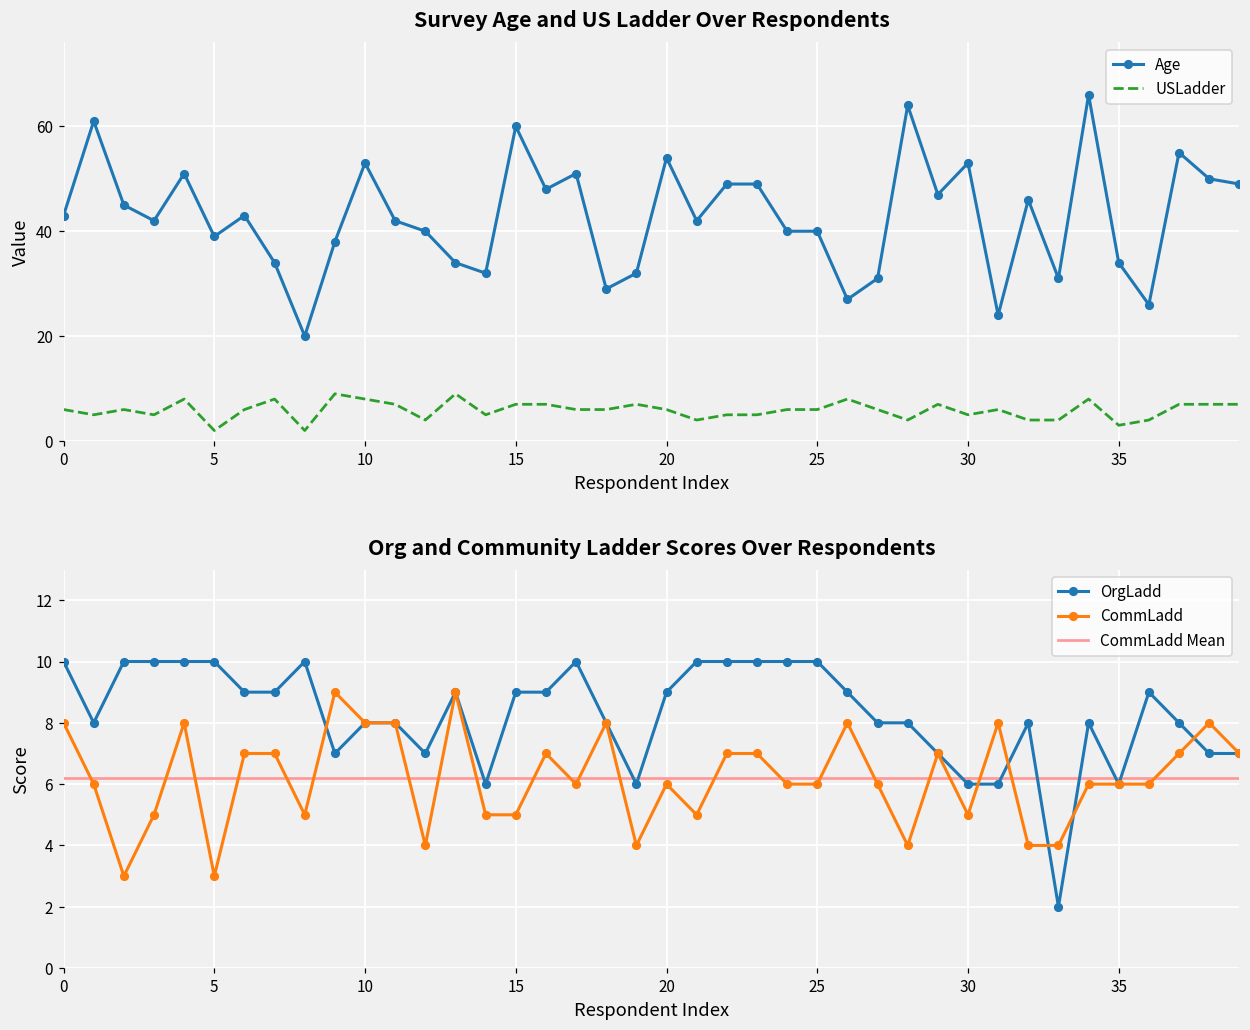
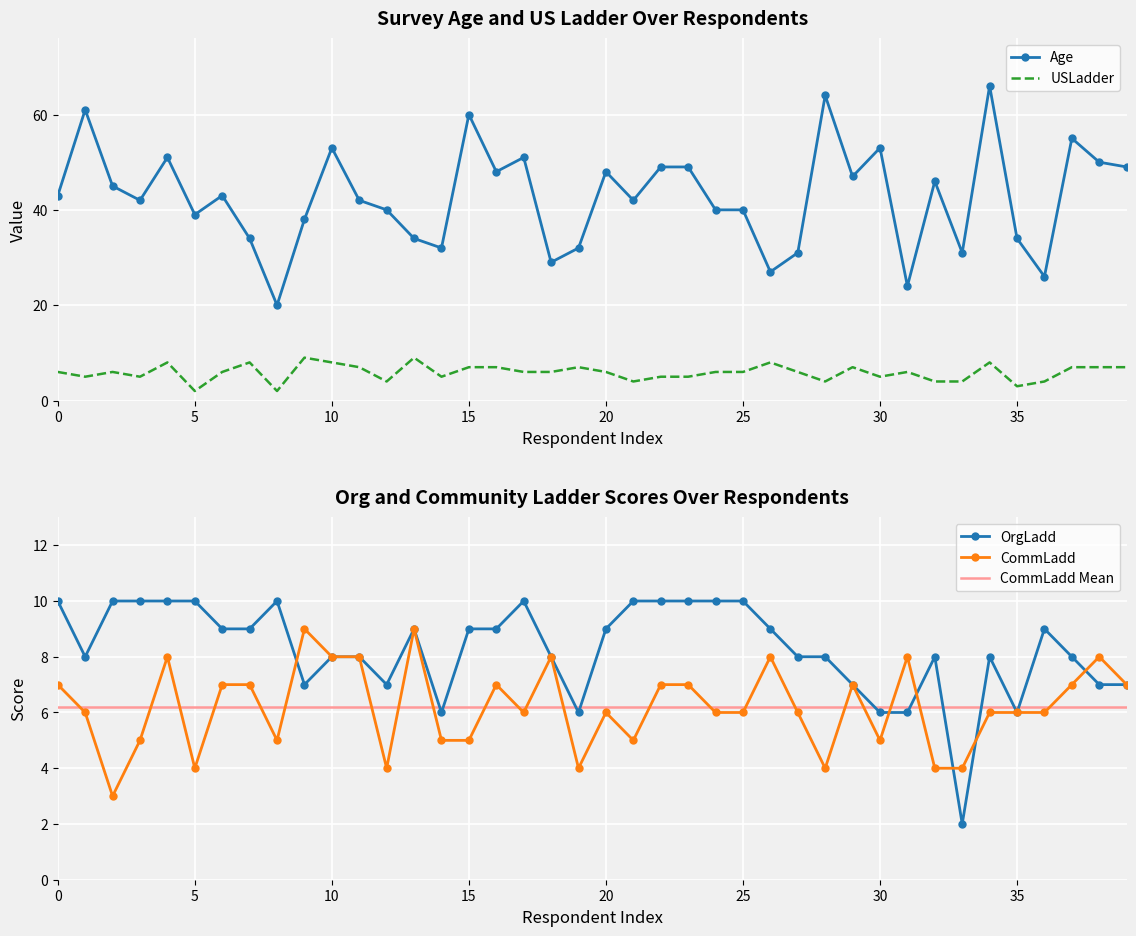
Survey Age and US Ladder Over Respondents, Age, 20: 54 -> 48
Org and Community Ladder Scores Over Respondents, CommLadd, 0: 8 -> 7
Org and Community Ladder Scores Over Respondents, CommLadd, 5: 3 -> 4
